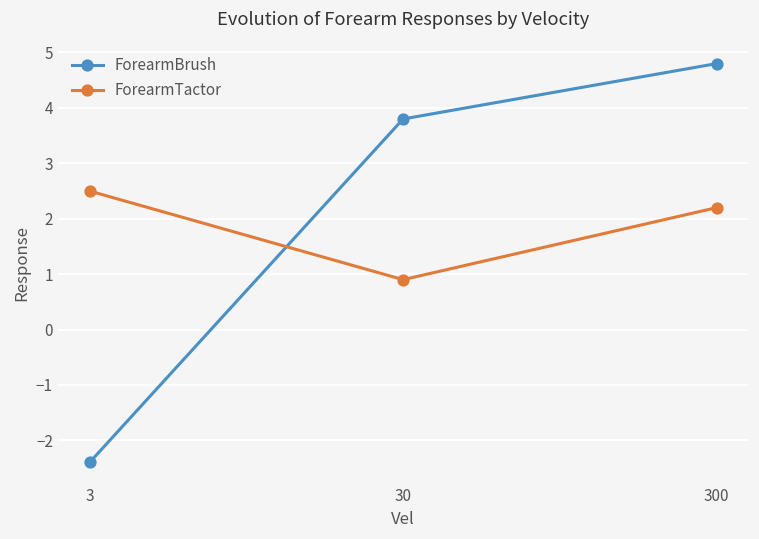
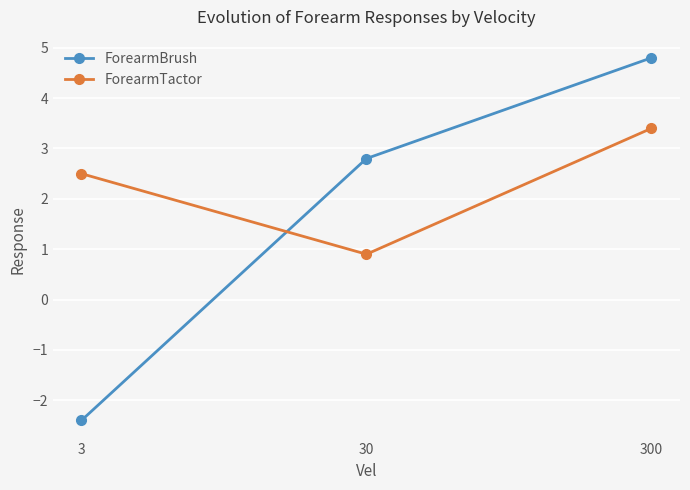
ForearmBrush, 30: 3.8 -> 2.8
ForearmTactor, 300: 2.2 -> 3.4
